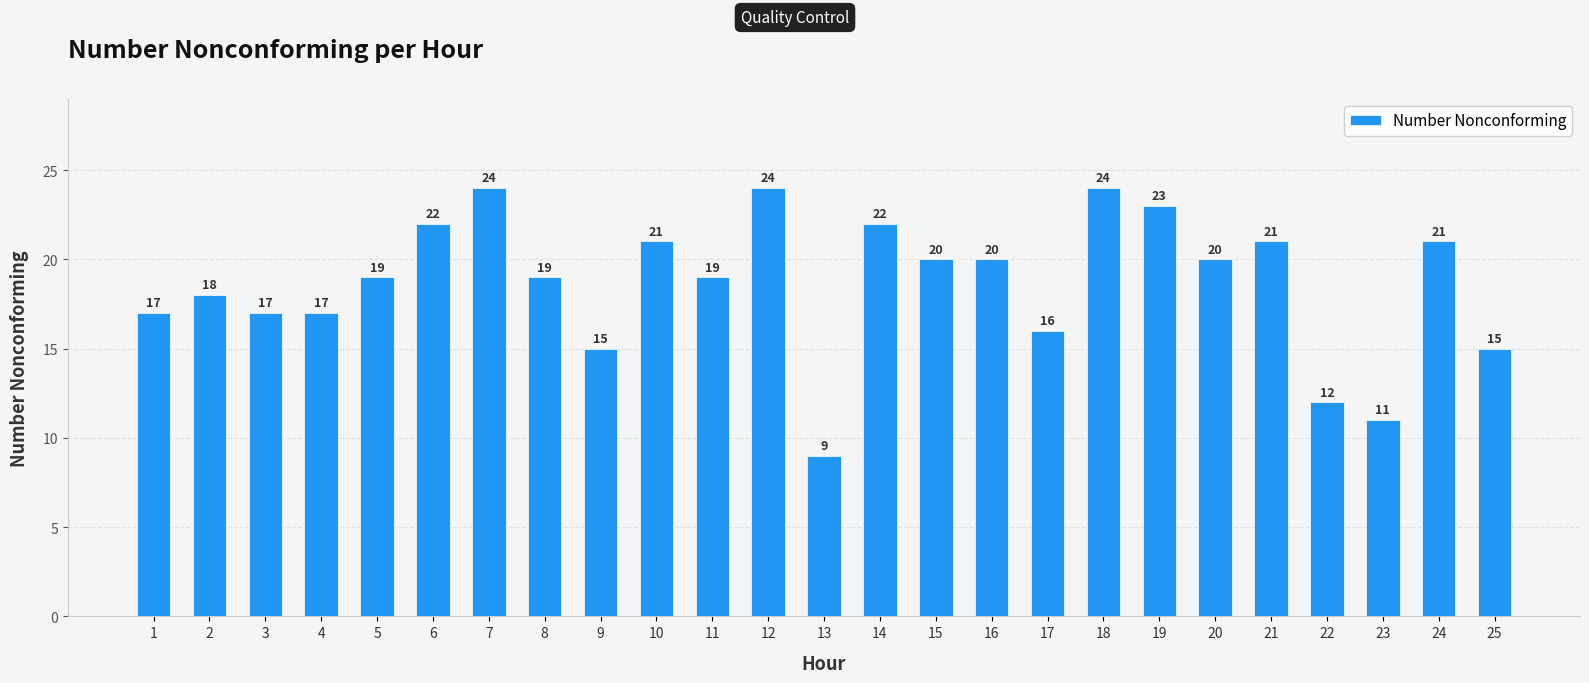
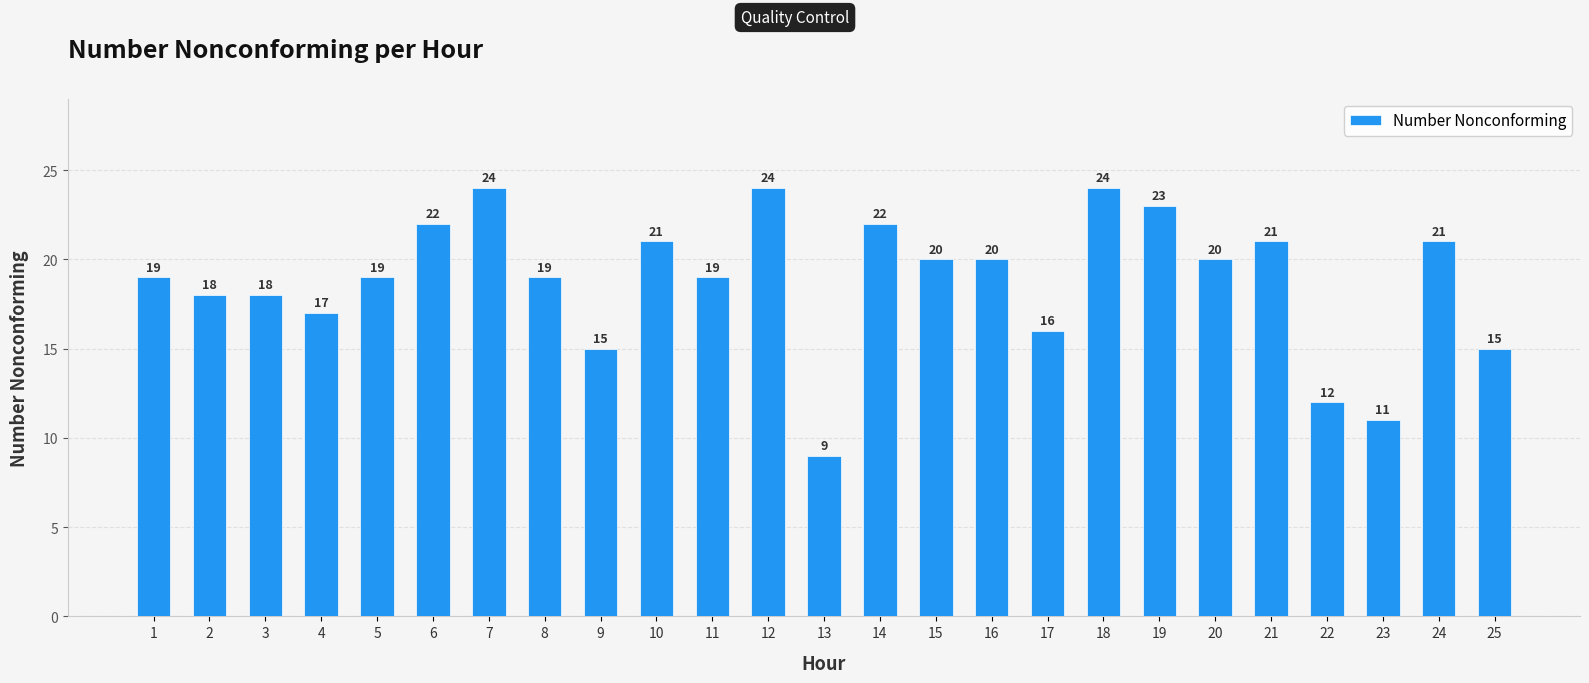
1: 17 -> 19
3: 17 -> 18
